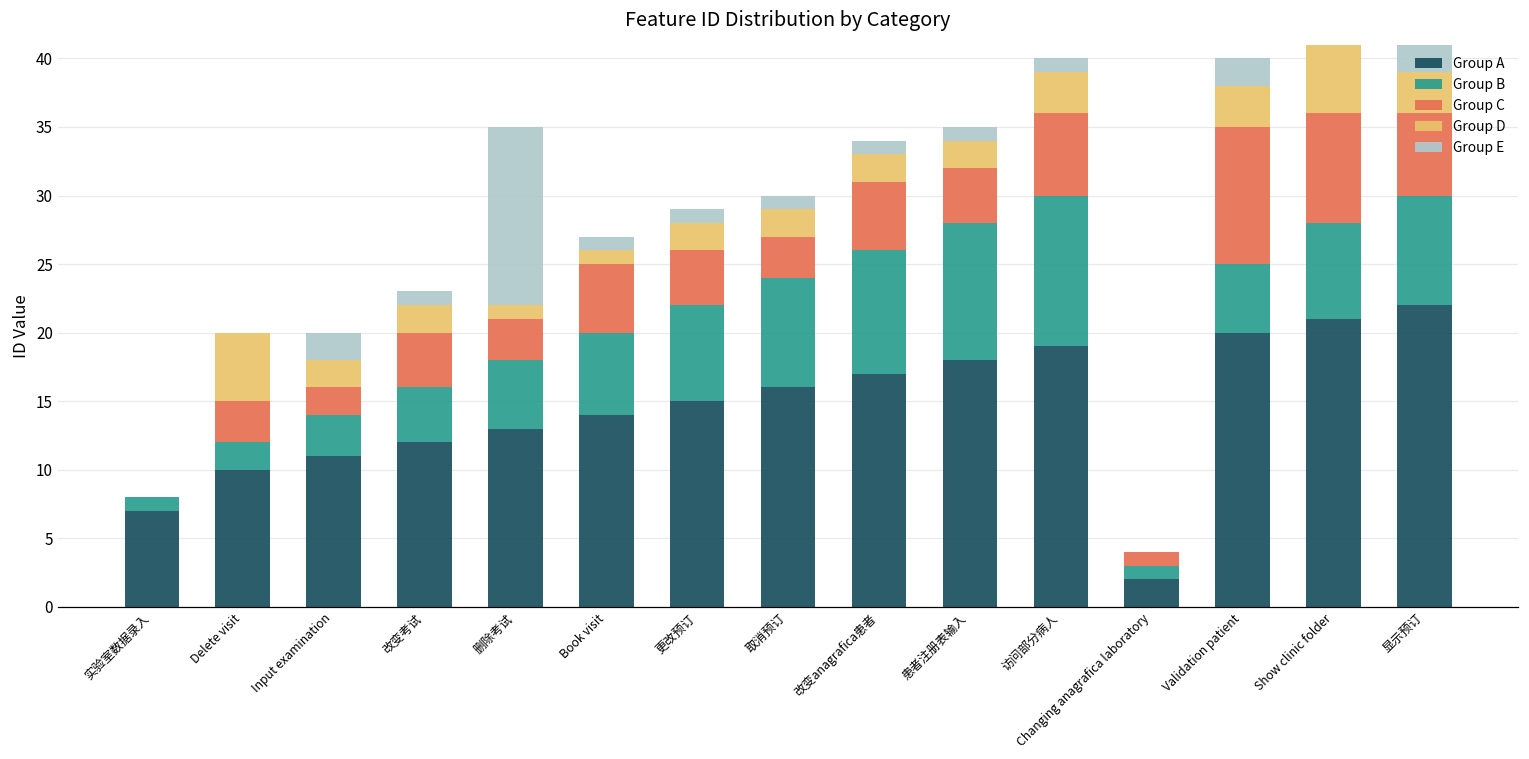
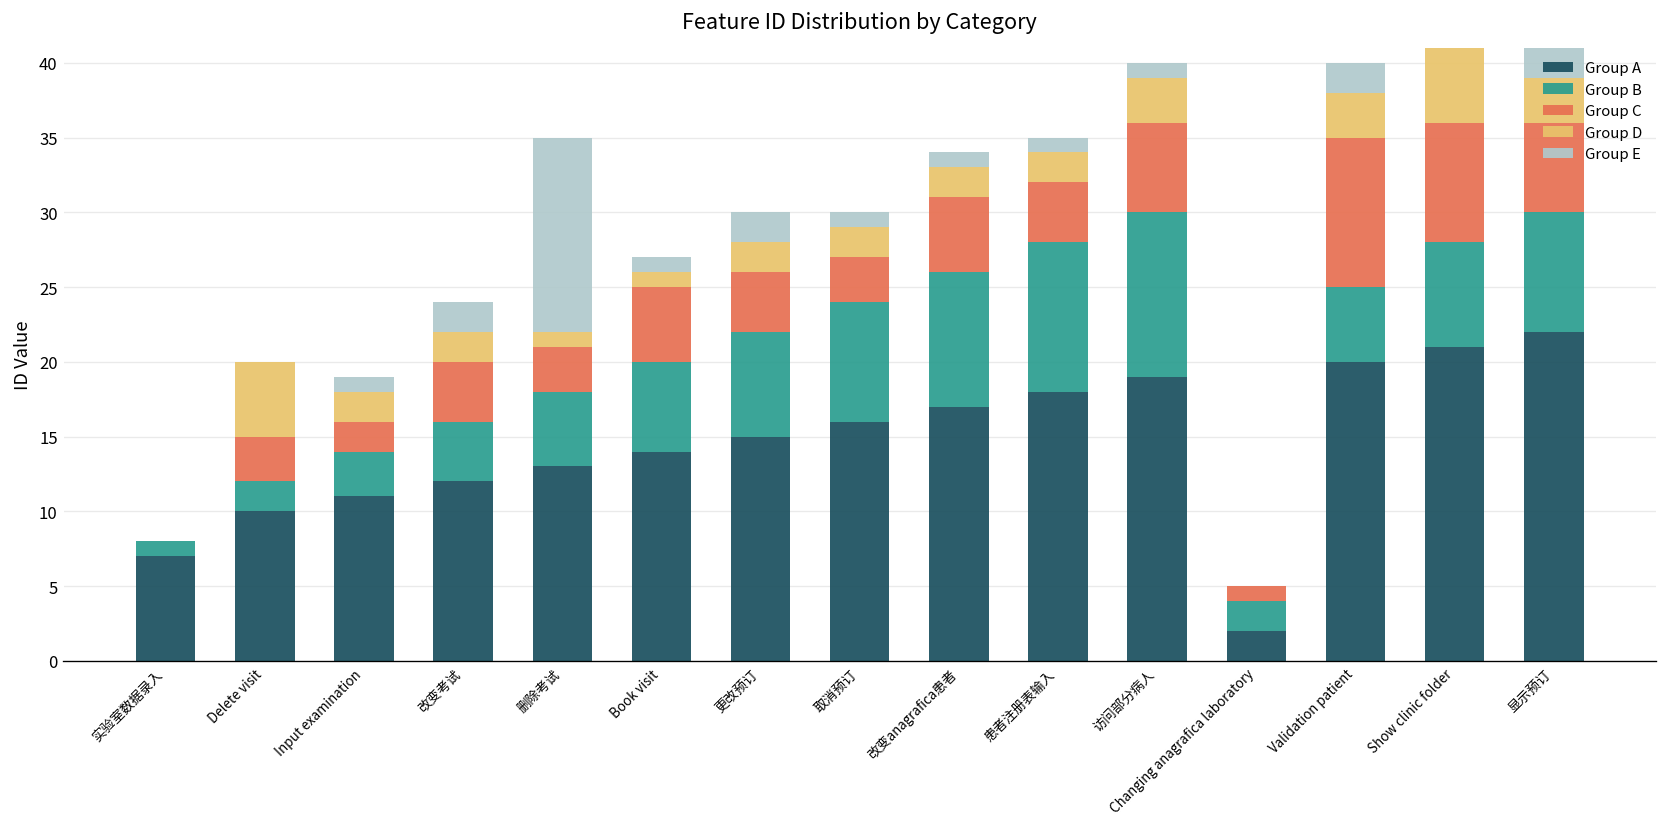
Group E, Input examination: 2 -> 1
Group E, 改变考试: 1 -> 2
Group E, 更改预订: 1 -> 2
Group B, Changing anagrafica laboratory: 1 -> 2
